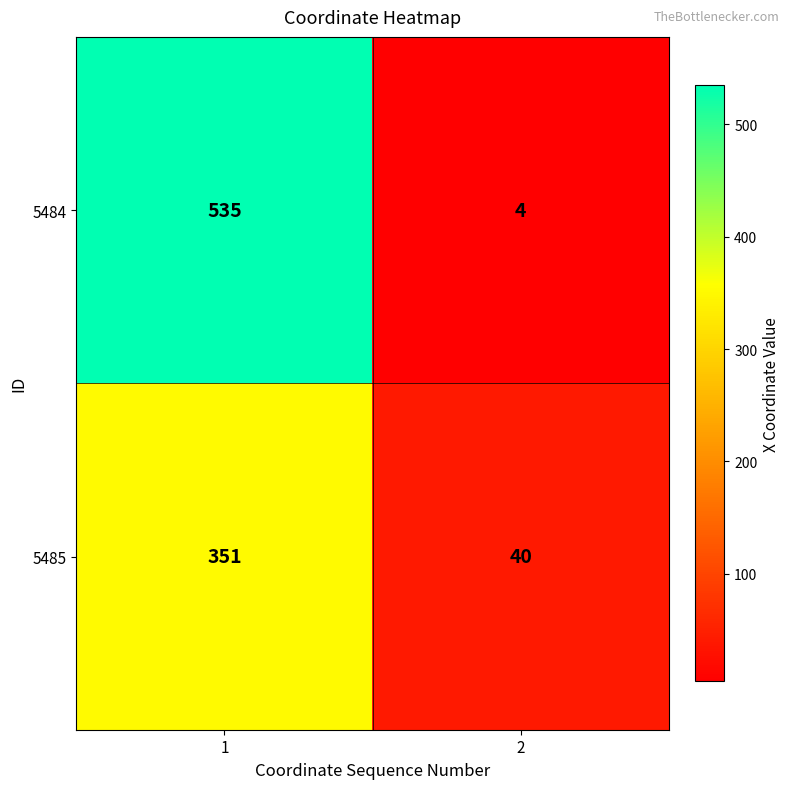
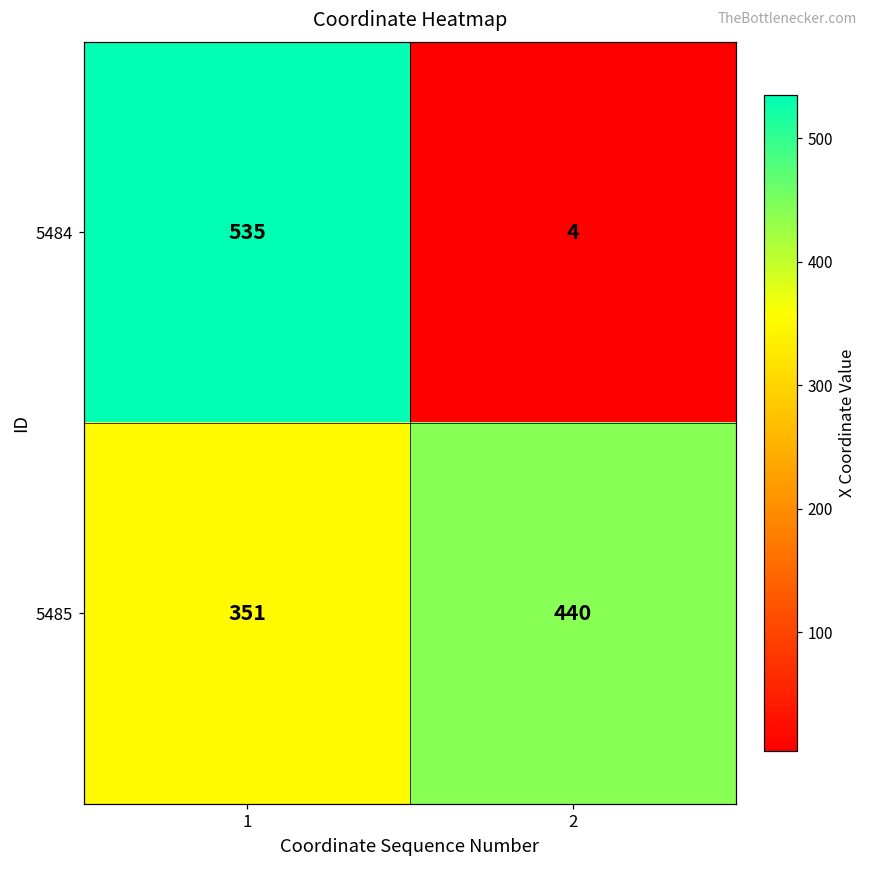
5485, 2: 40 -> 440
